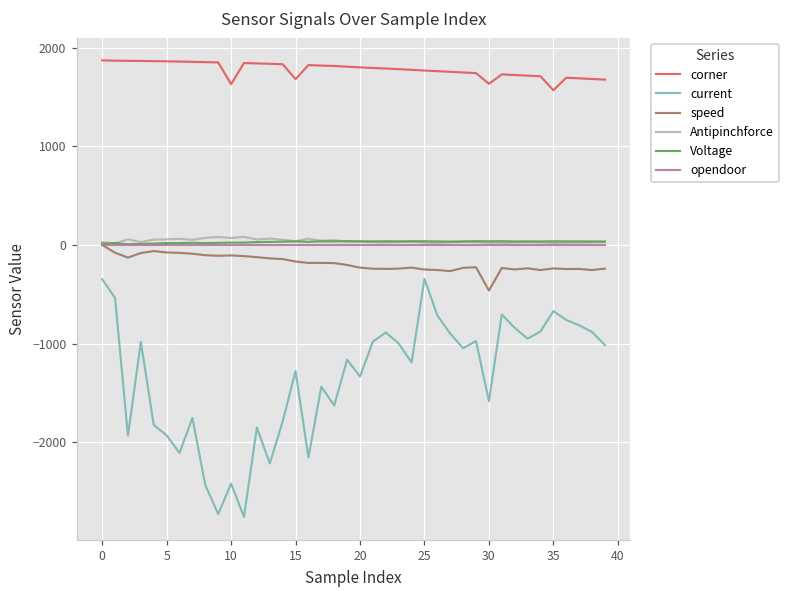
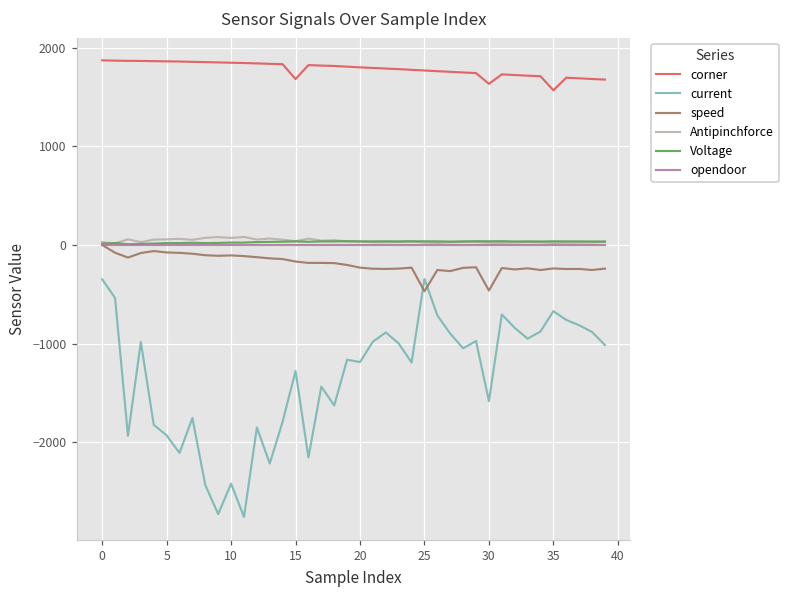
corner, 10: 1600 -> 1800
current, 20: -1300 -> -1200
speed, 25: -200 -> -500
